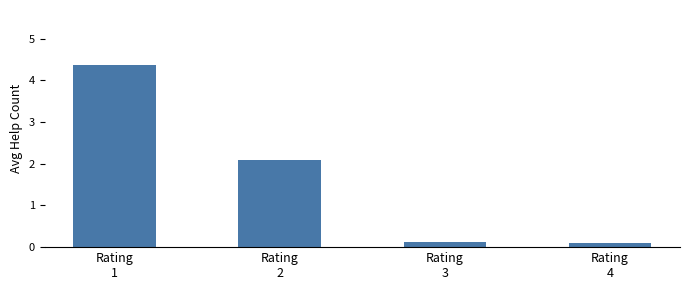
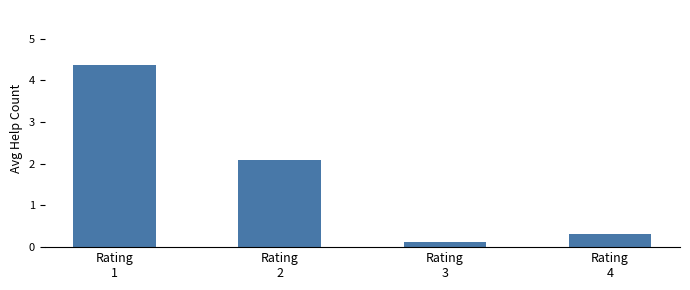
Rating 4: 0.1 -> 0.3
